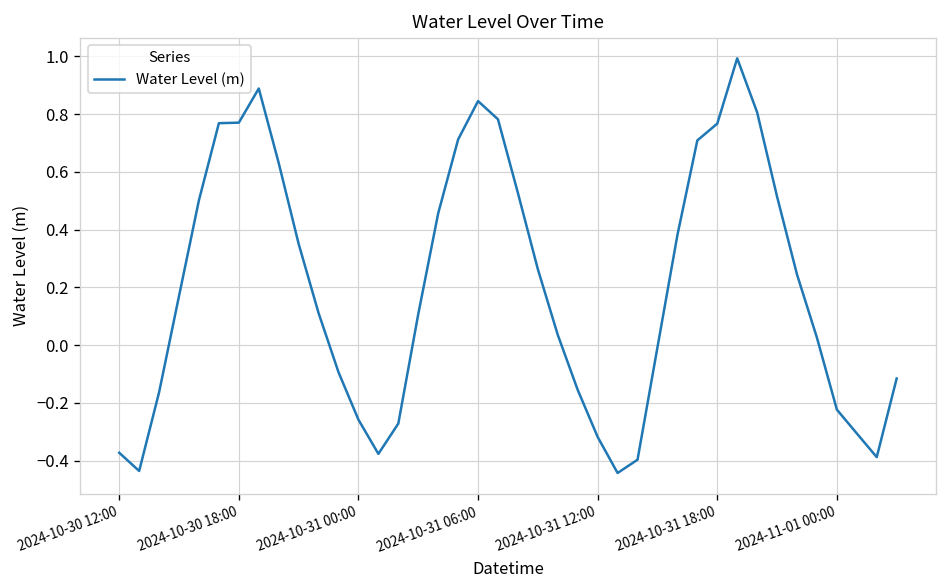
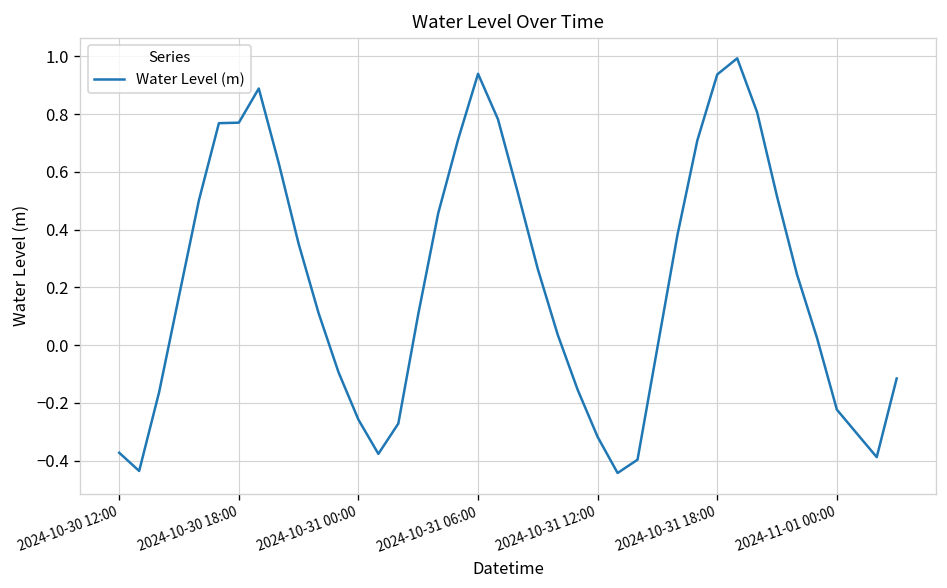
2024-10-31 06:00: 0.85 -> 0.94
2024-10-31 18:00: 0.77 -> 0.94
